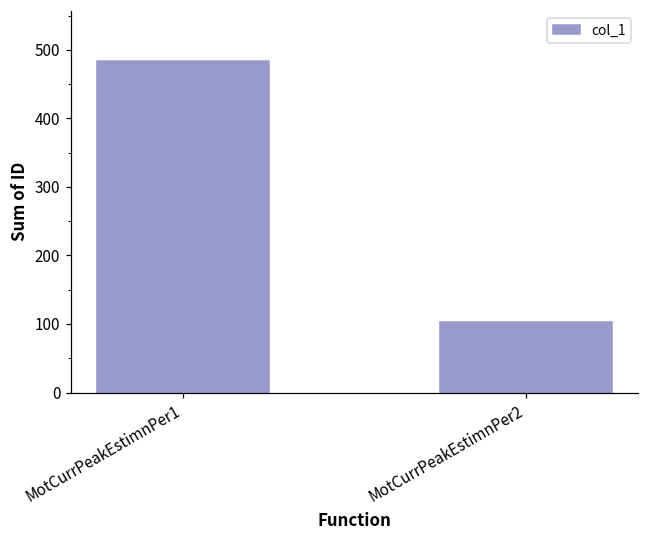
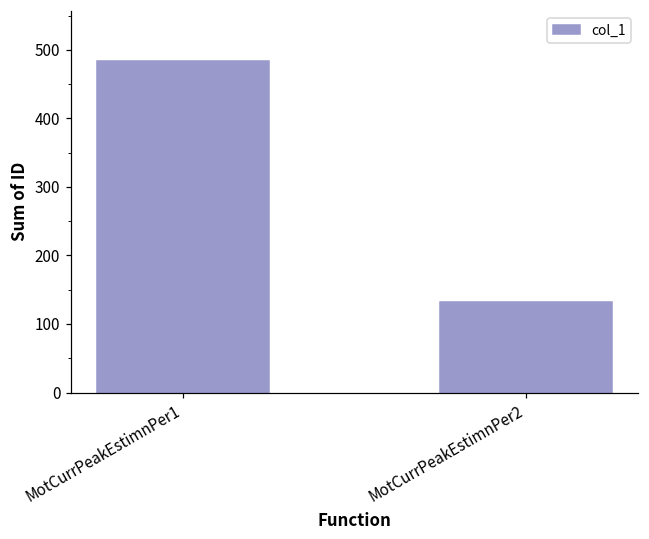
MotCurrPeakEstimnPer2: 100 -> 130
